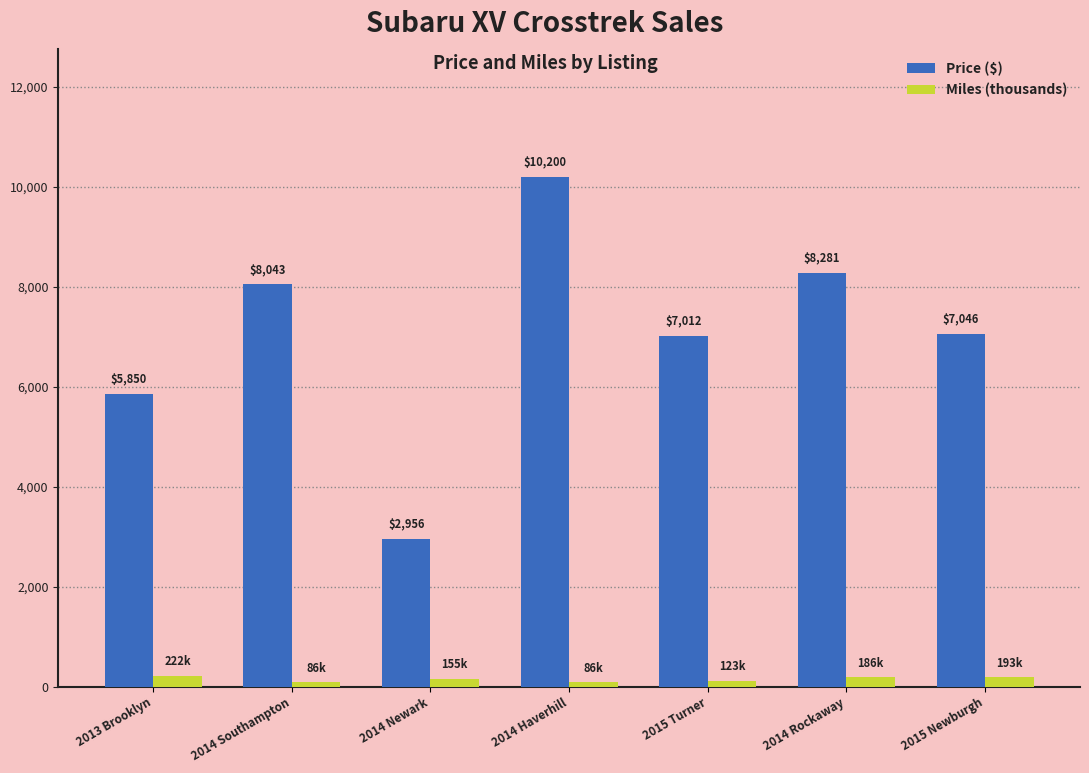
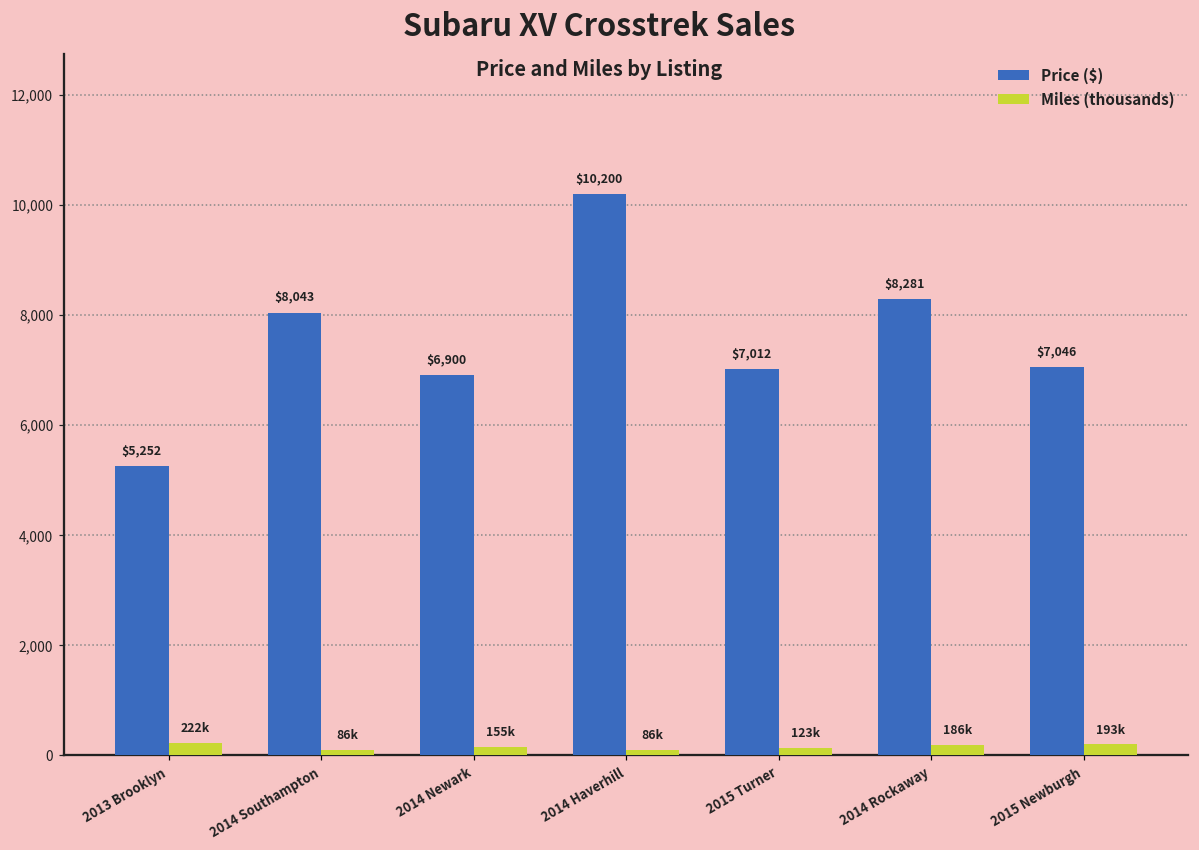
Price ($), 2013 Brooklyn: $5,850 -> $5,252
Price ($), 2014 Newark: $2,956 -> $6,900
